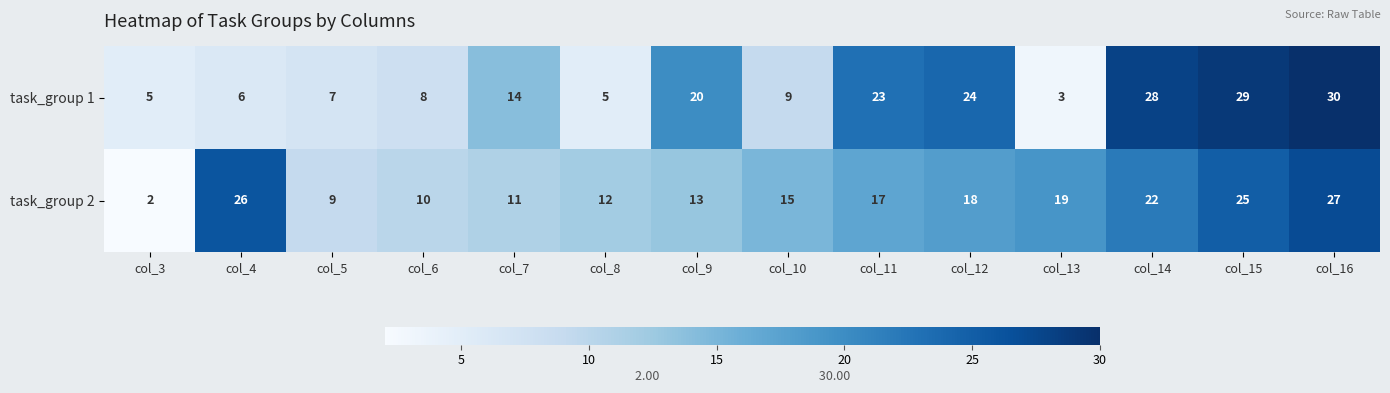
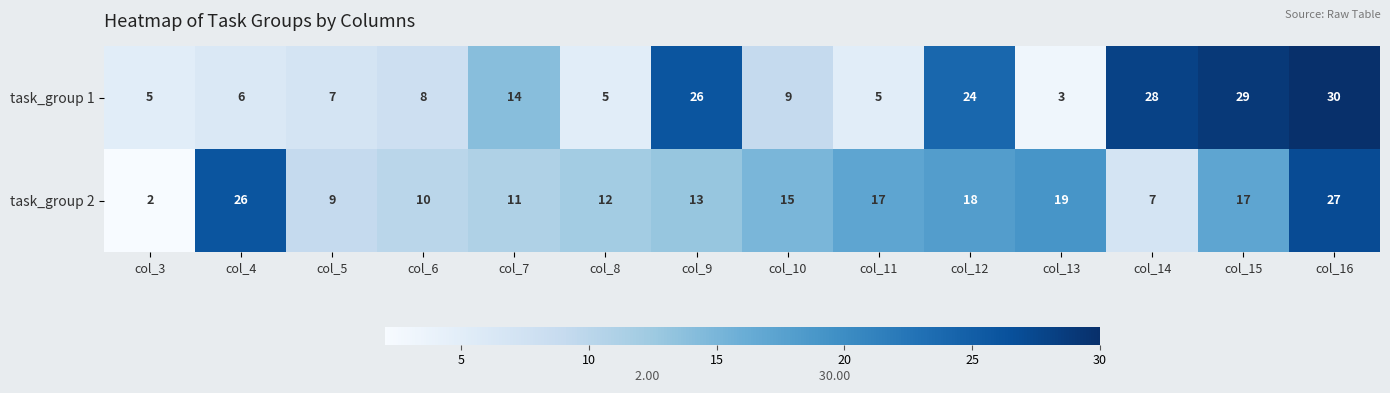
task_group 1, col_9: 20 -> 26
task_group 1, col_11: 23 -> 5
task_group 2, col_14: 22 -> 7
task_group 2, col_15: 25 -> 17
